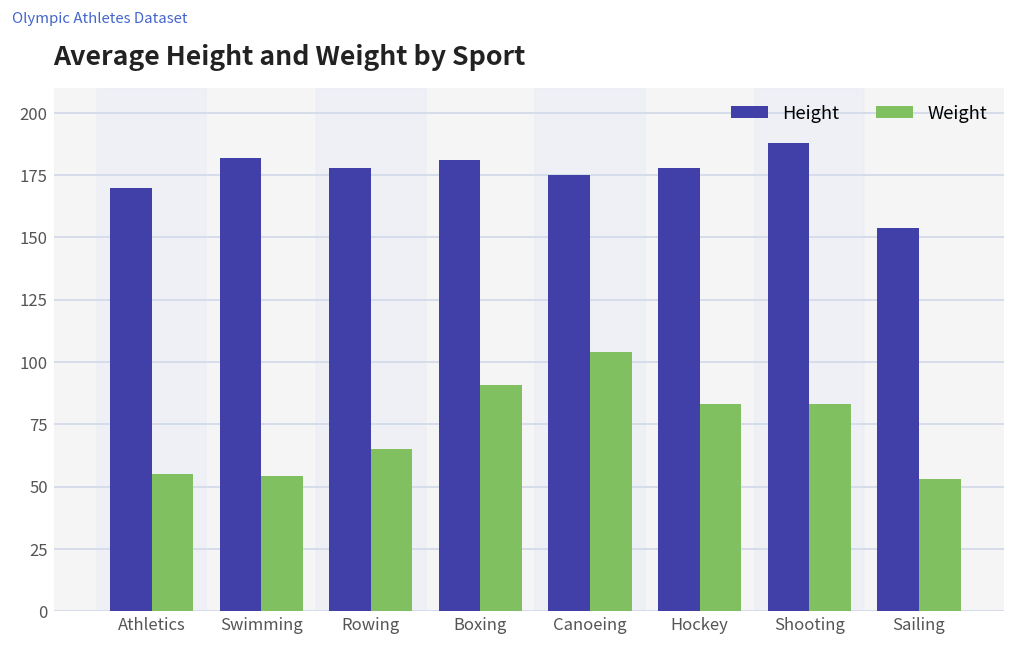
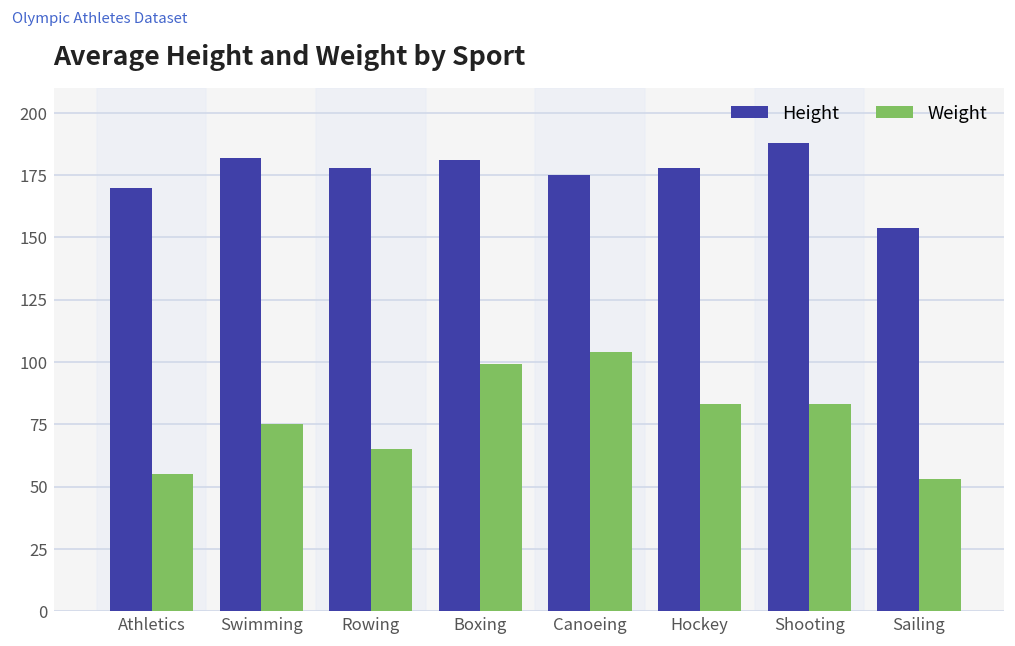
Weight, Swimming: 55 -> 75
Weight, Boxing: 91 -> 99
